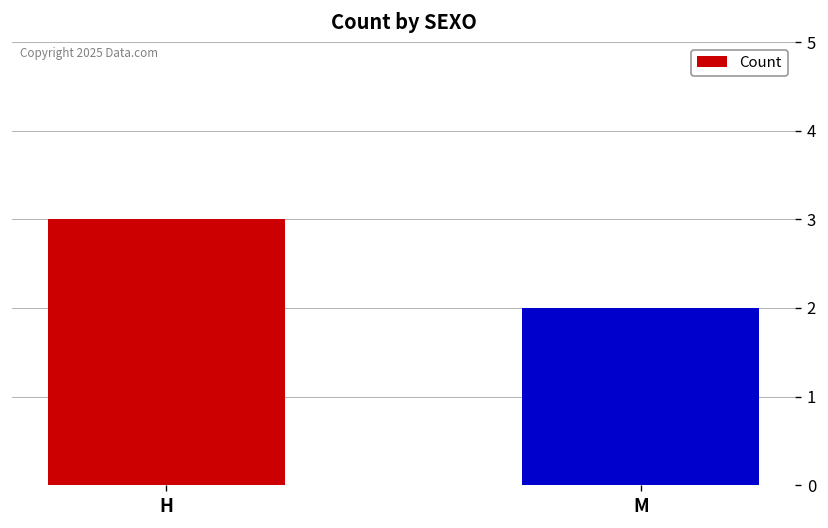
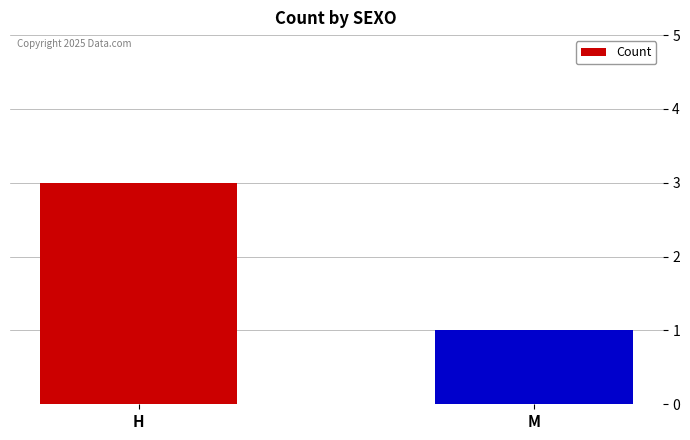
M: 2 -> 1
